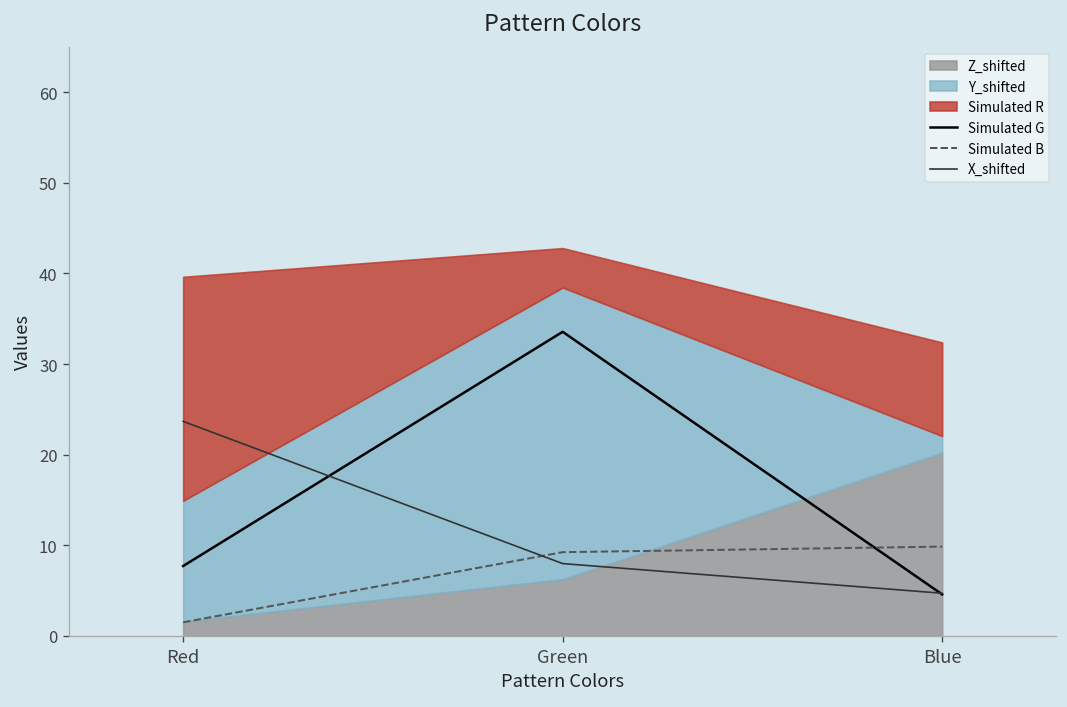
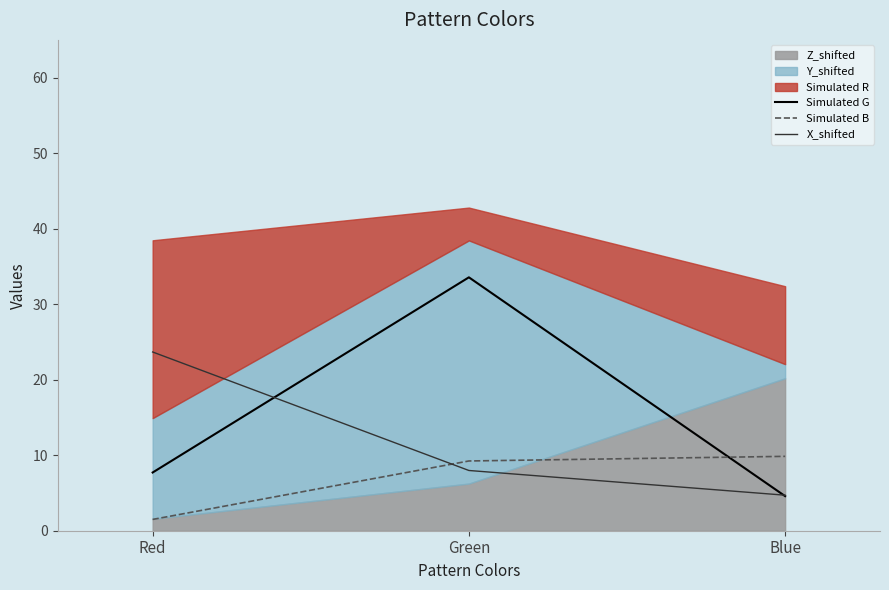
Simulated R, Red: 25 -> 24
